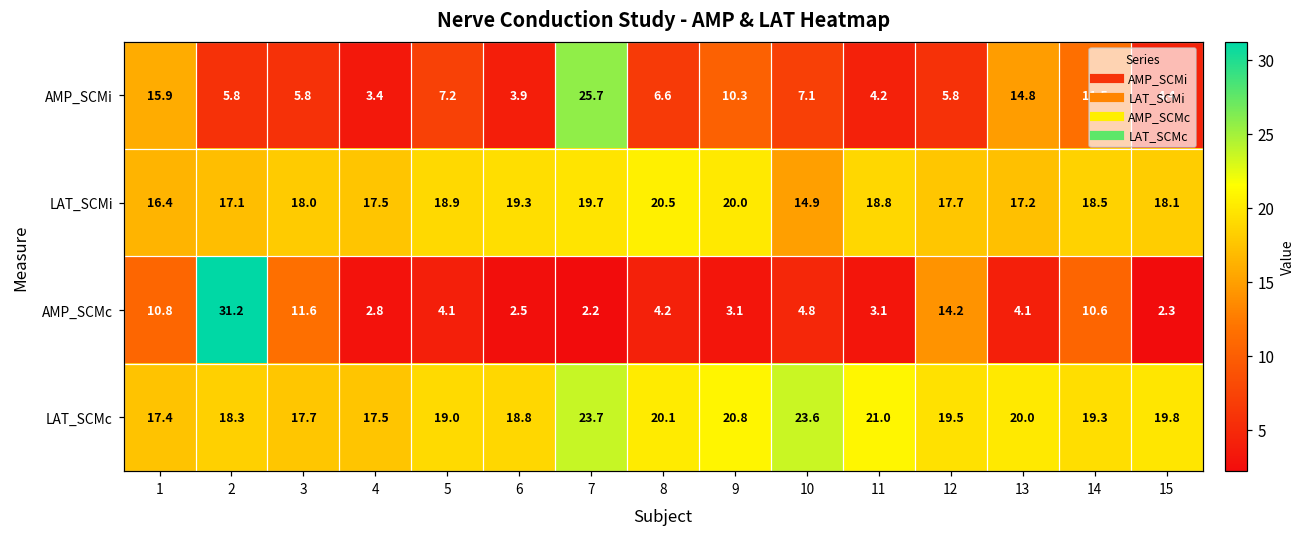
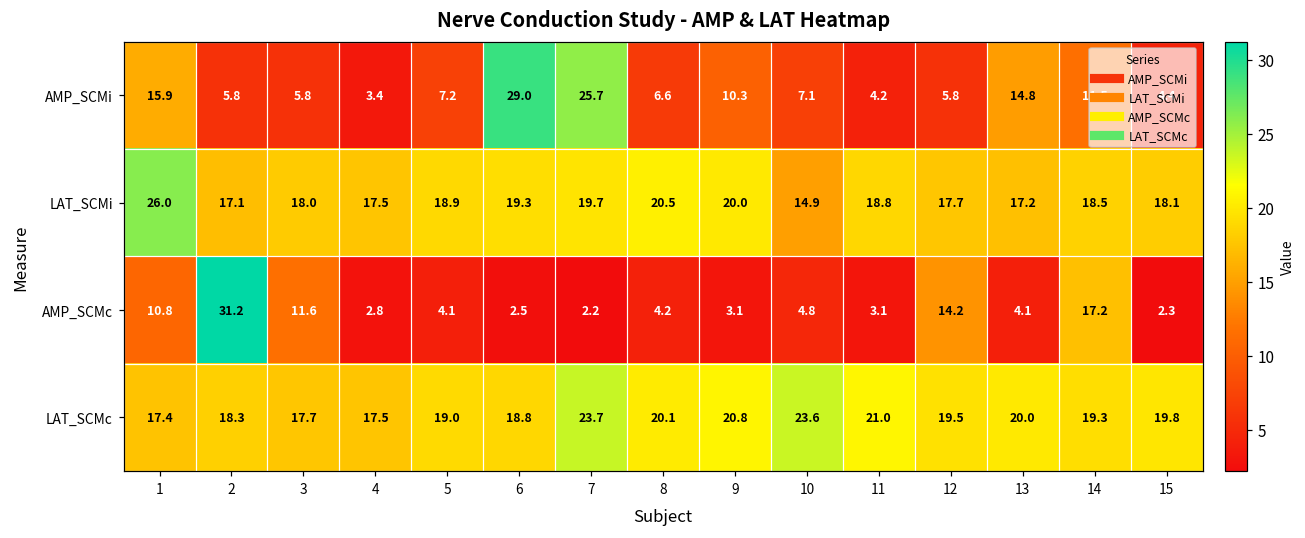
AMP_SCMi, 6: 3.9 -> 29.0
LAT_SCMi, 1: 16.4 -> 26.0
AMP_SCMc, 14: 10.6 -> 17.2
